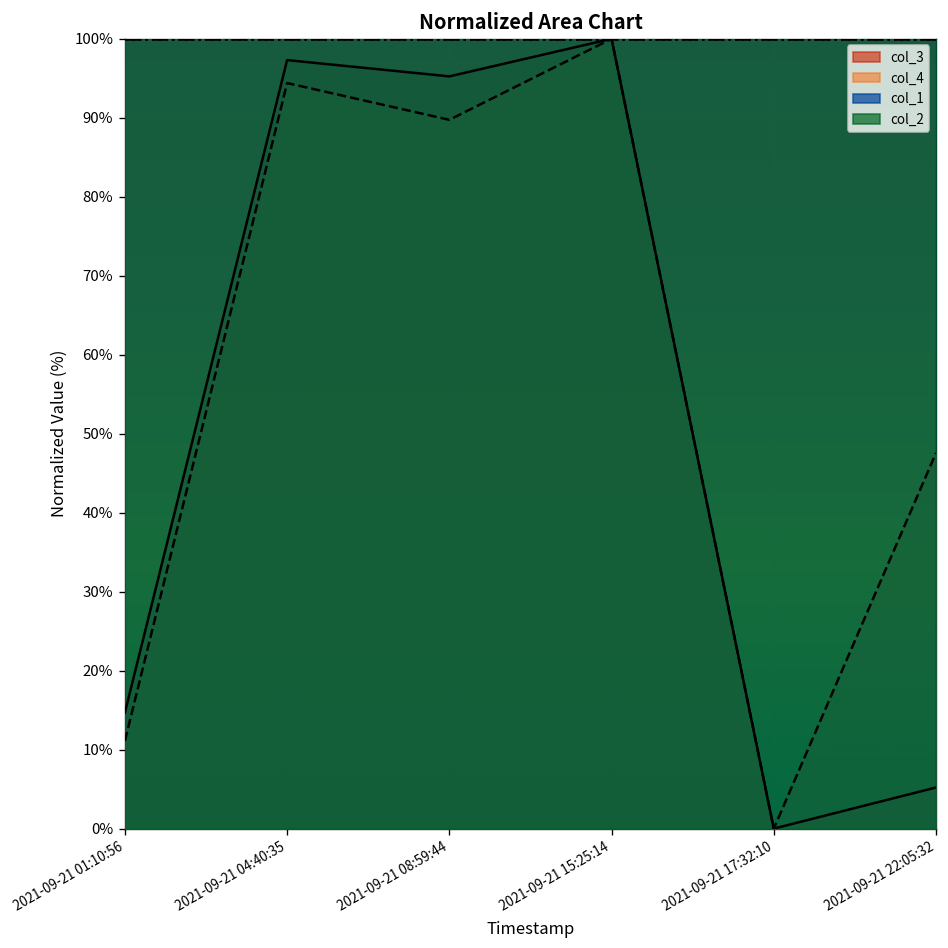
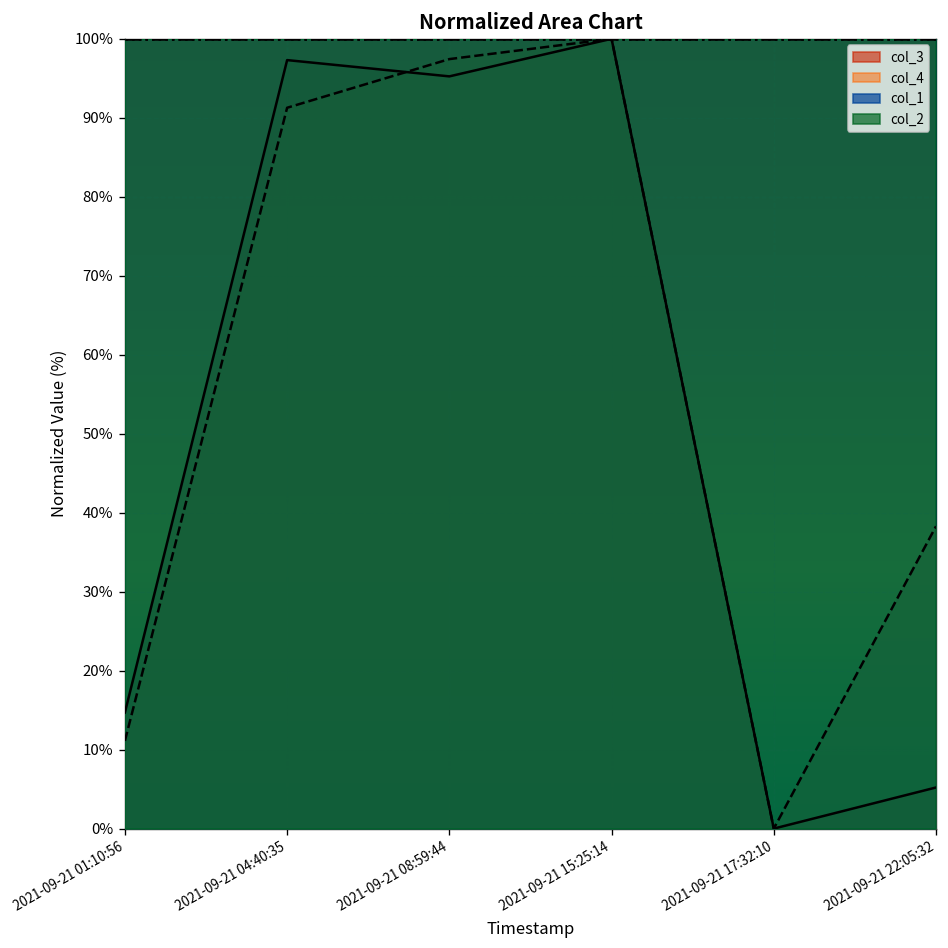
col_4, 2021-09-21 04:40:35: 94% -> 91%
col_4, 2021-09-21 08:59:44: 90% -> 97%
col_4, 2021-09-21 22:05:32: 48% -> 38%
